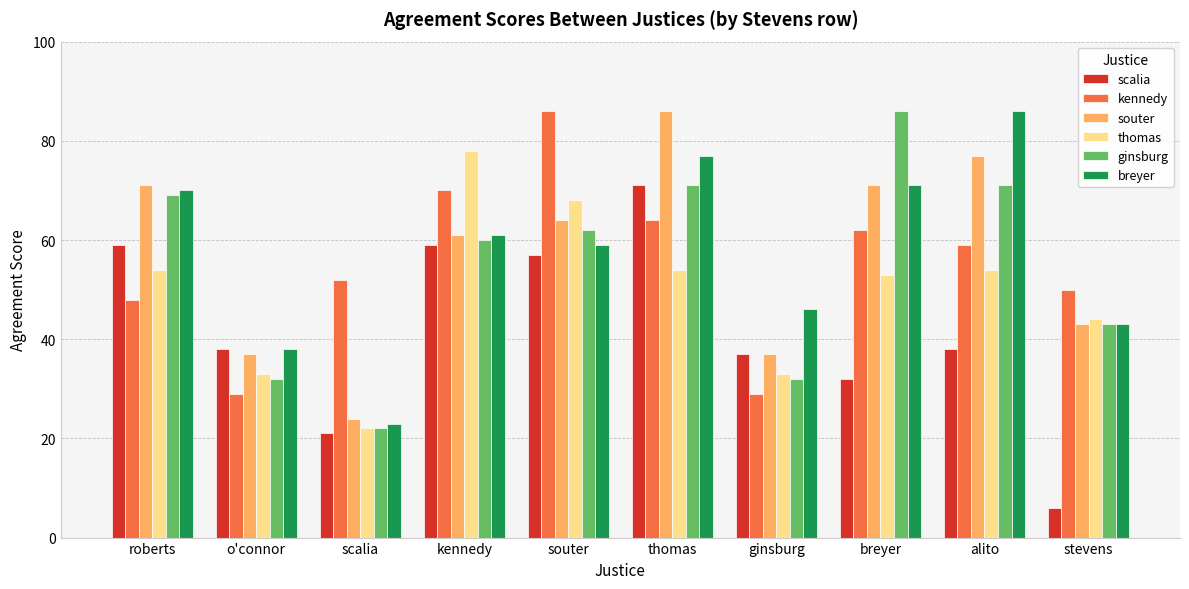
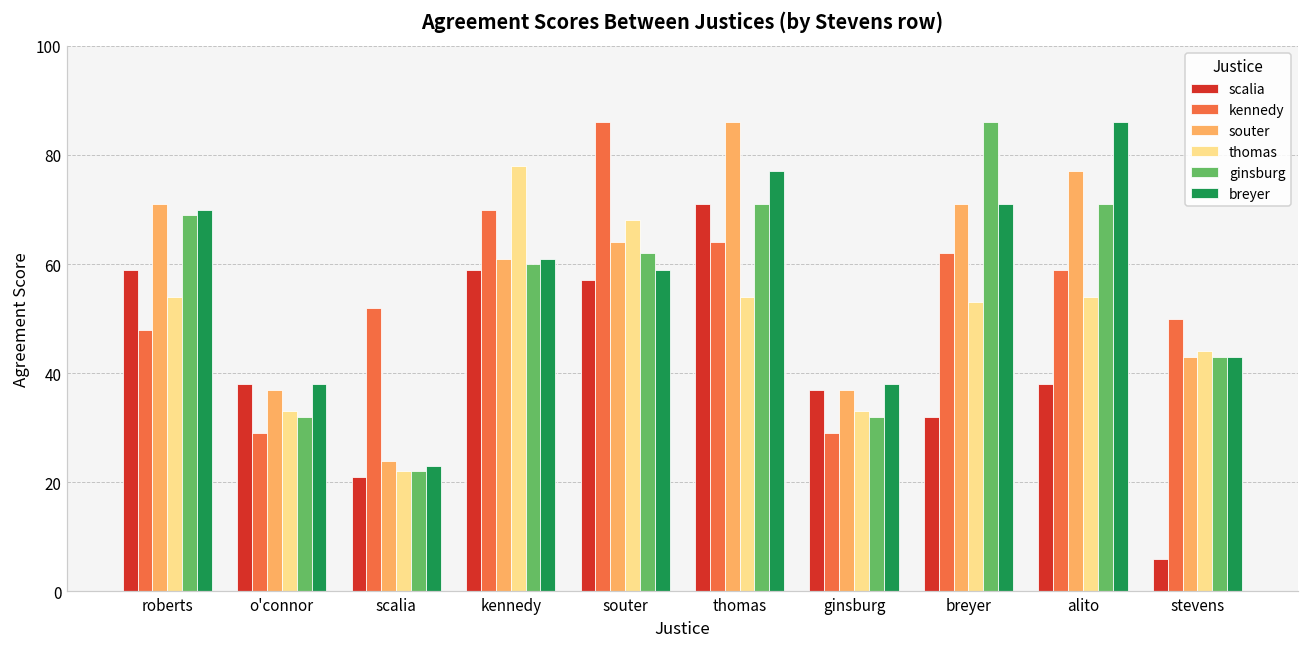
breyer, ginsburg: 46 -> 38
